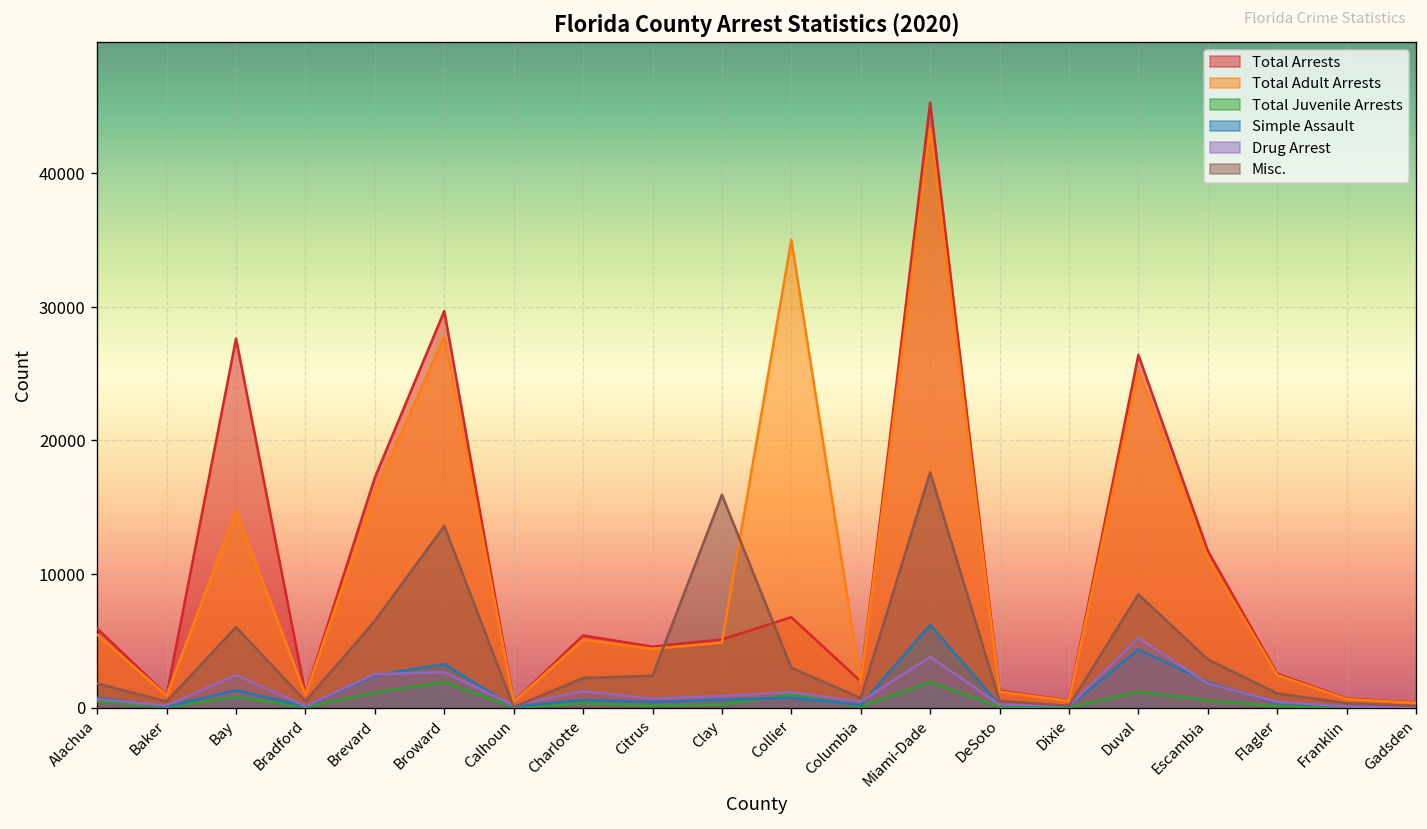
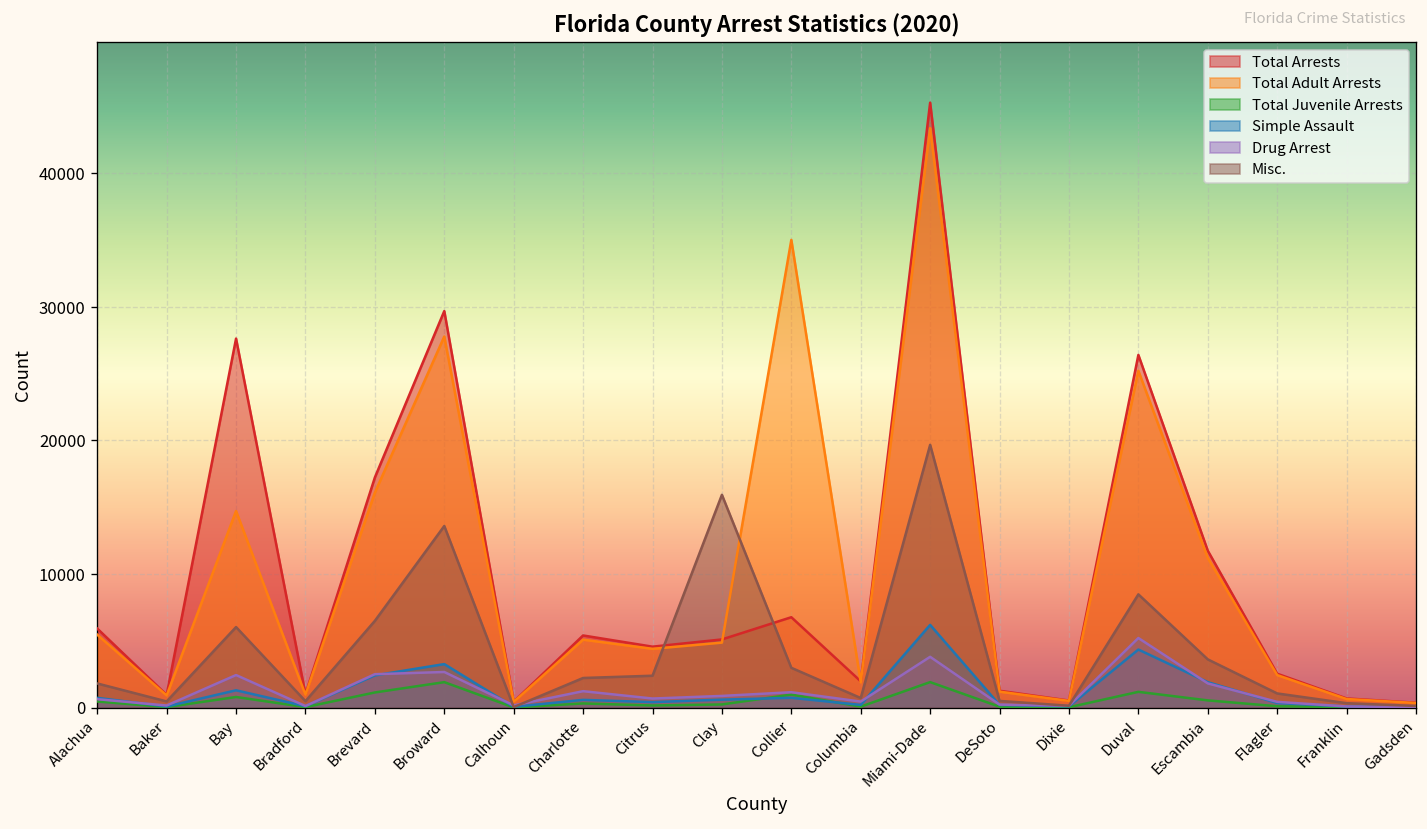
Misc., Miami-Dade: 17600 -> 19700
